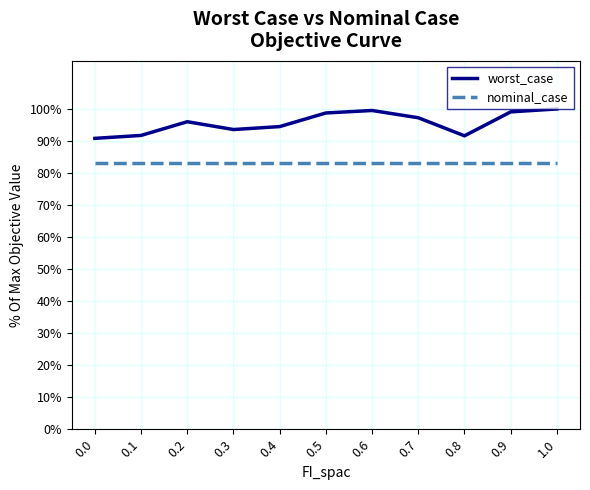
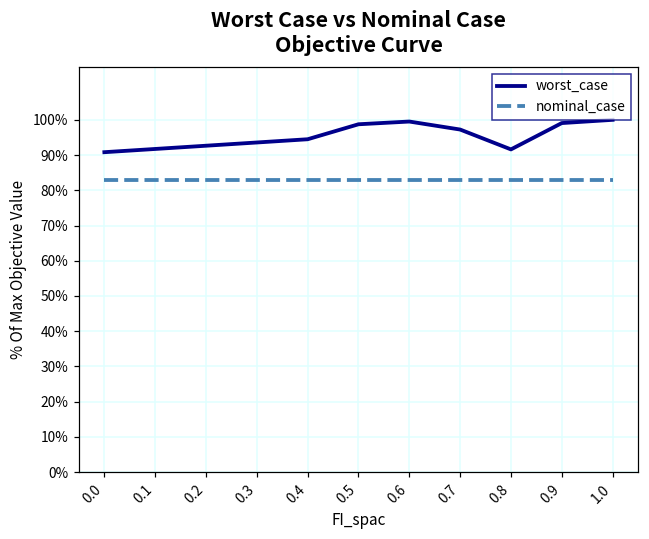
worst_case, 0.2: 96% -> 93%
